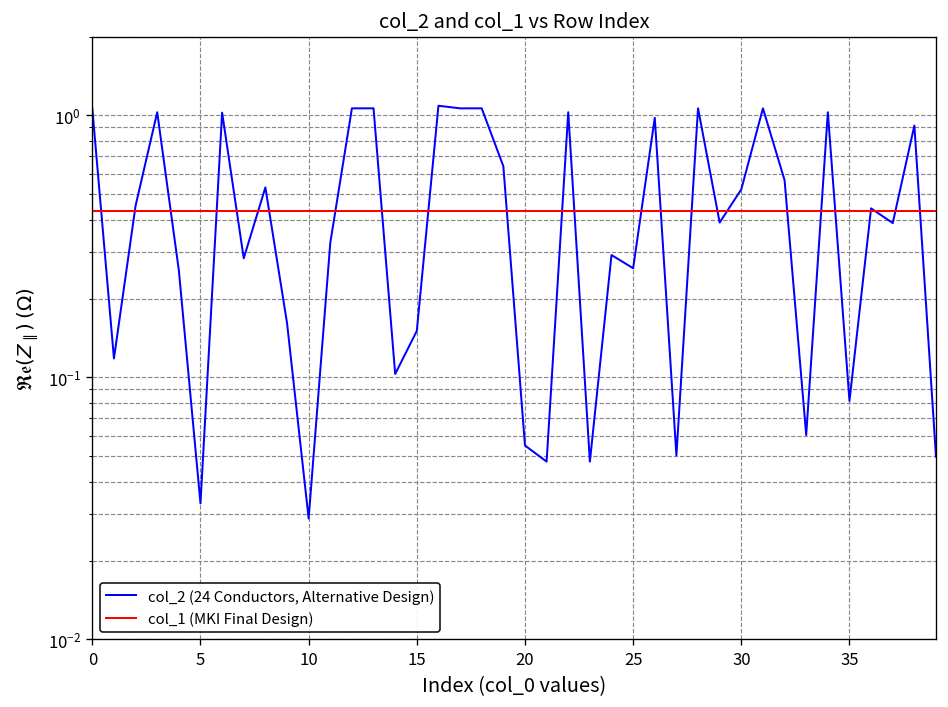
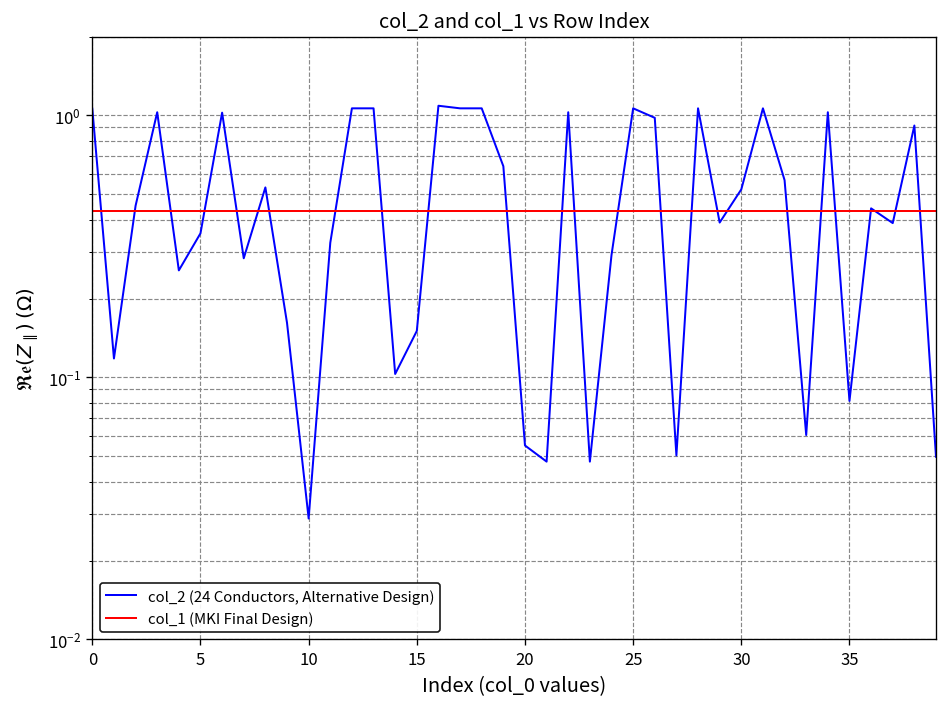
col_2 (24 Conductors, Alternative Design), 5: 0.033 -> 0.35
col_2 (24 Conductors, Alternative Design), 25: 0.26 -> 1.1
